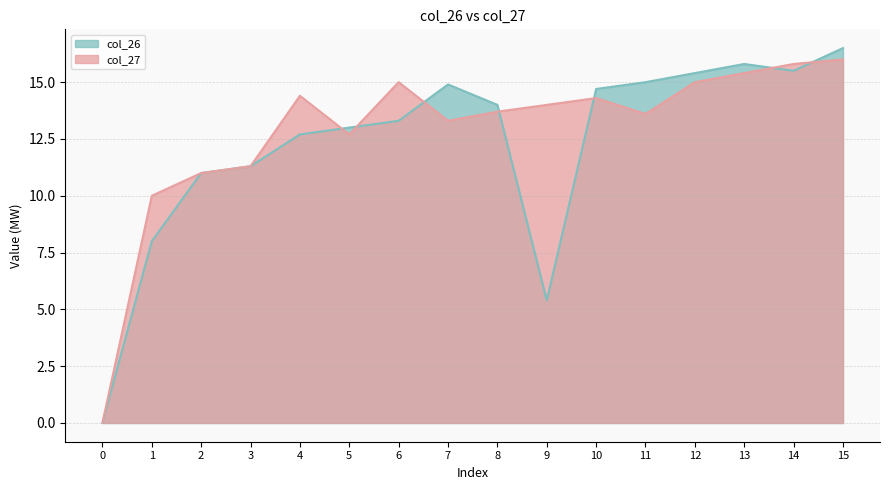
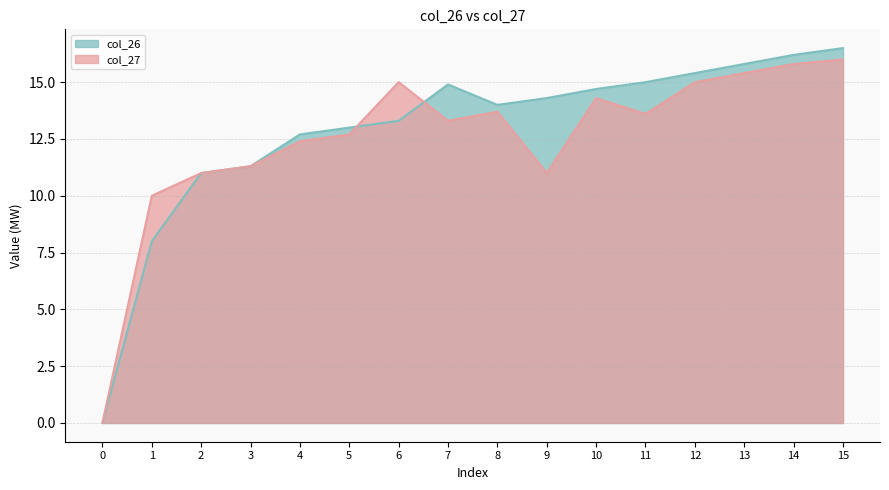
col_27, 4: 14.4 -> 12.4
col_26, 9: 5.4 -> 14.3
col_27, 9: 14 -> 11
col_26, 14: 15.5 -> 16.2
